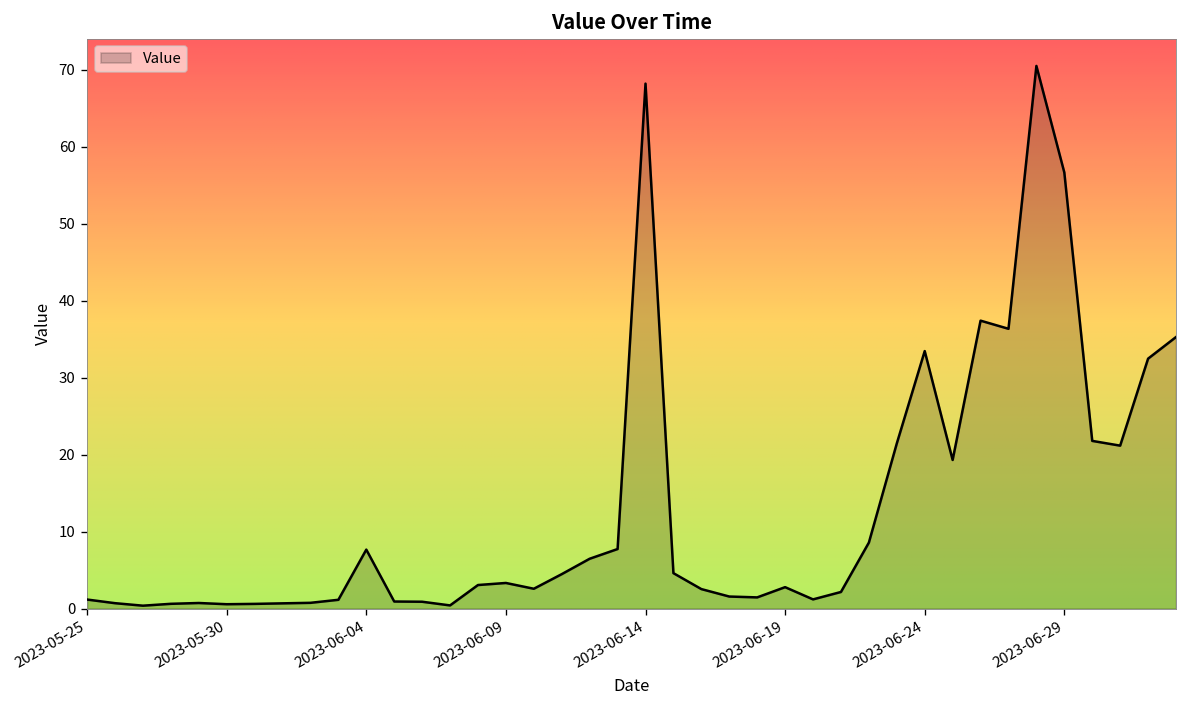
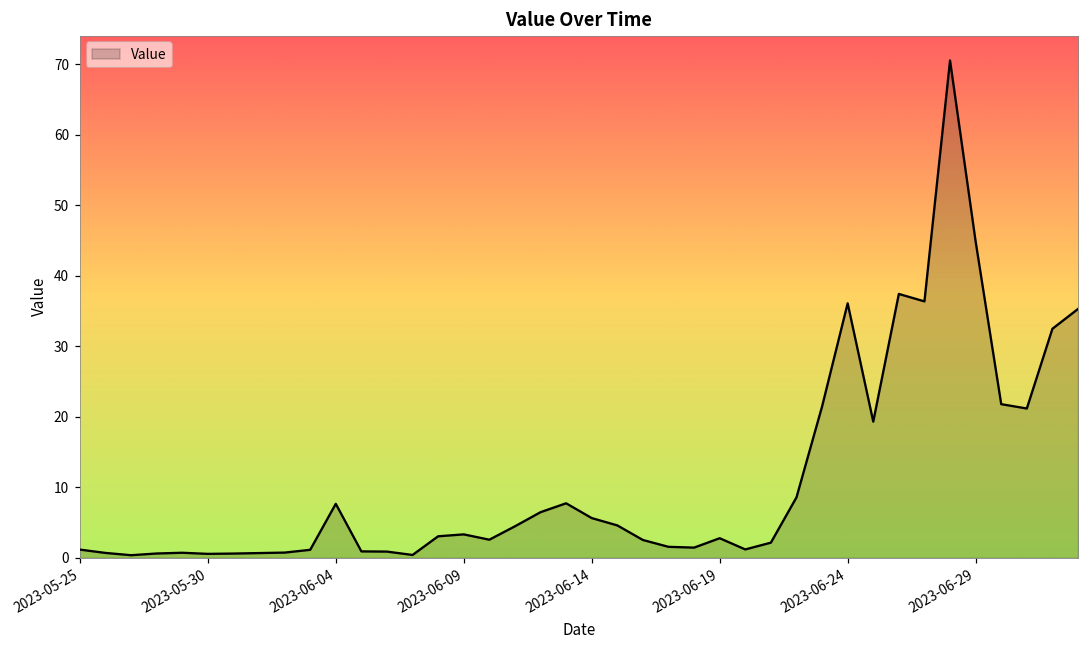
2023-06-14: 68 -> 6
2023-06-24: 33 -> 36
2023-06-29: 57 -> 45
